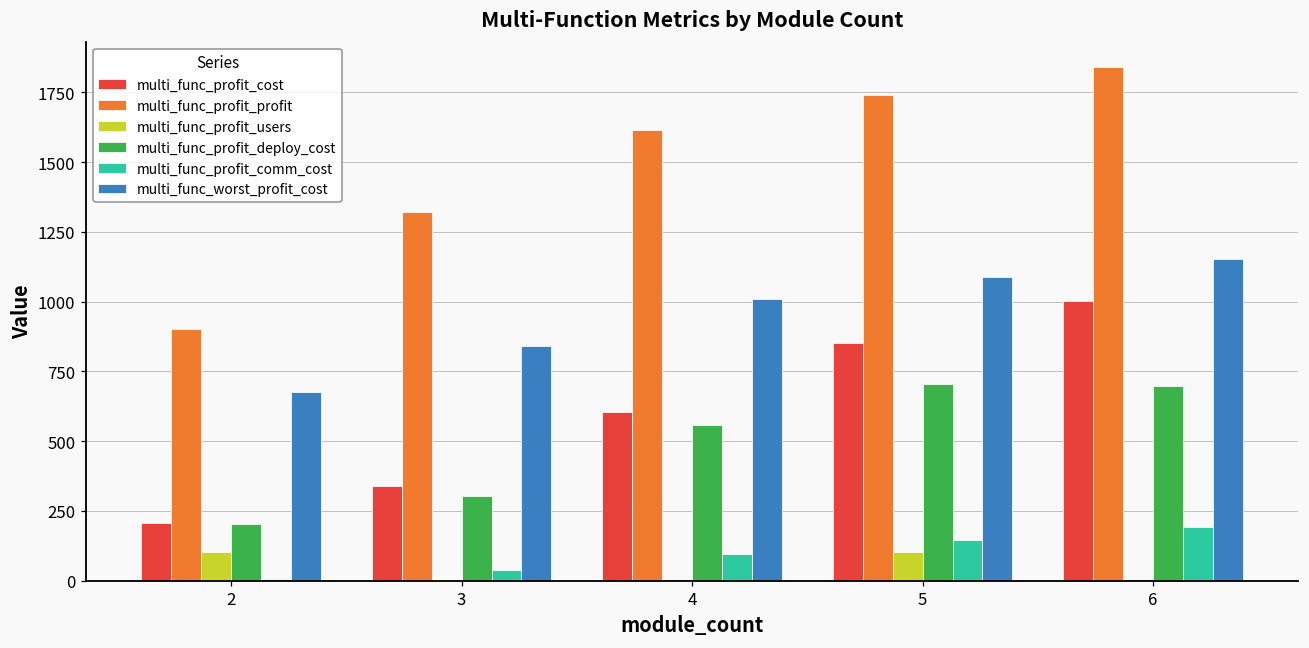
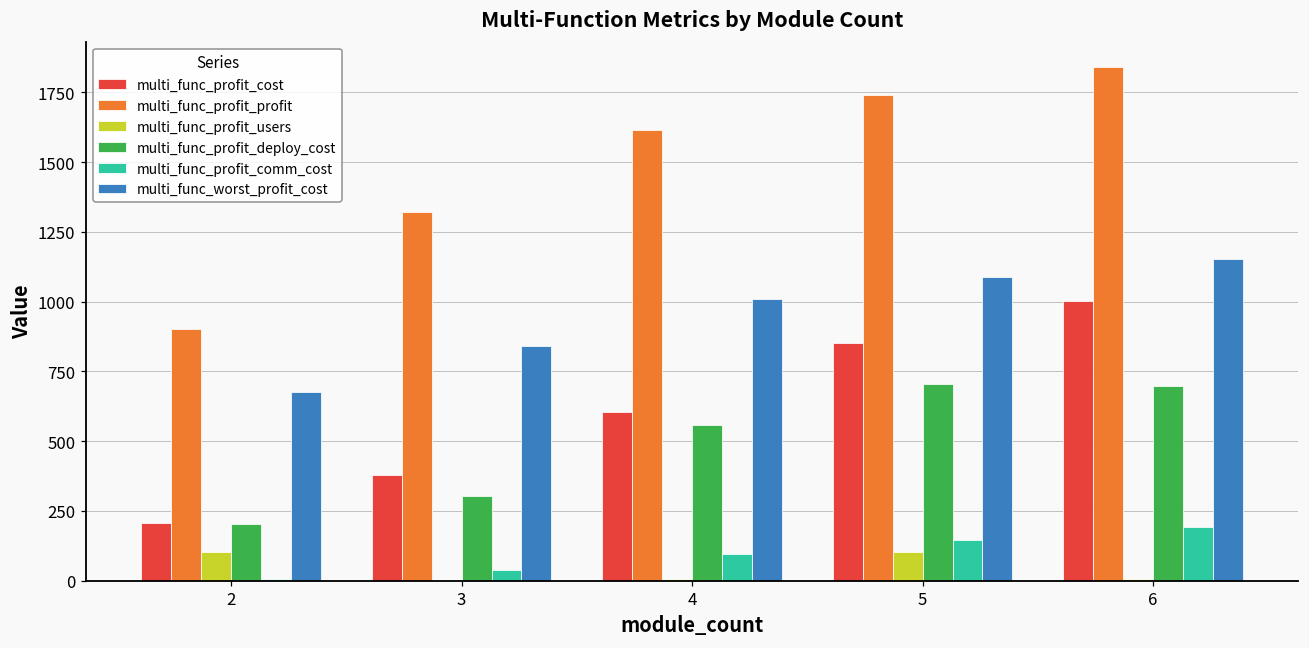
multi_func_profit_cost, 3: 340 -> 380
